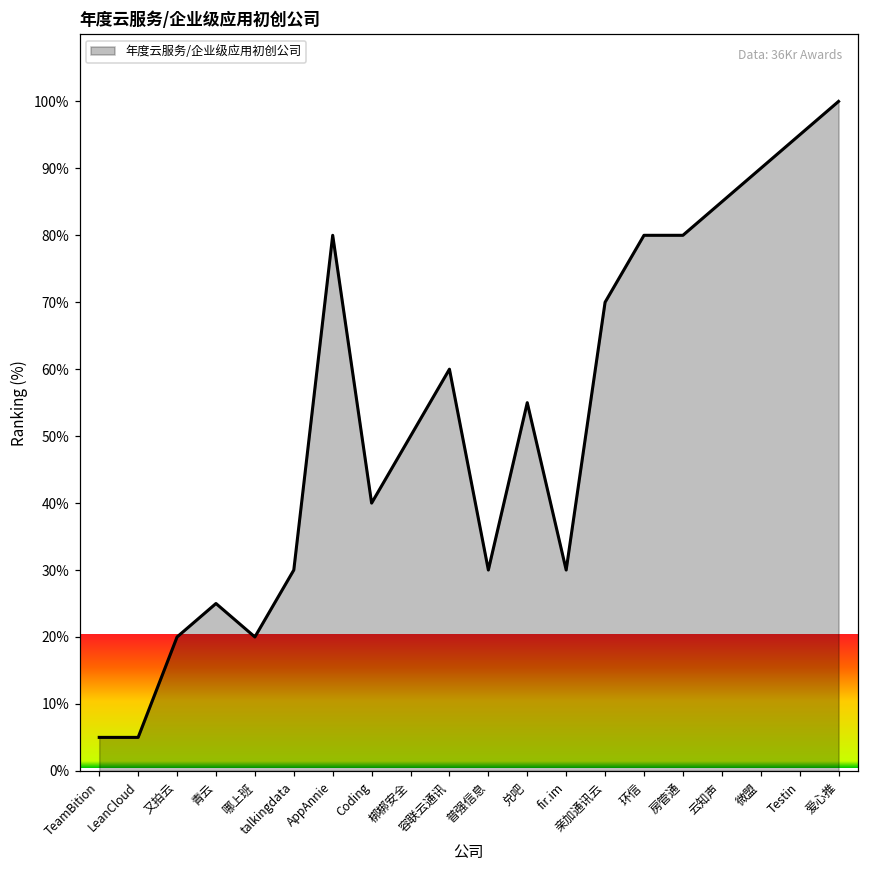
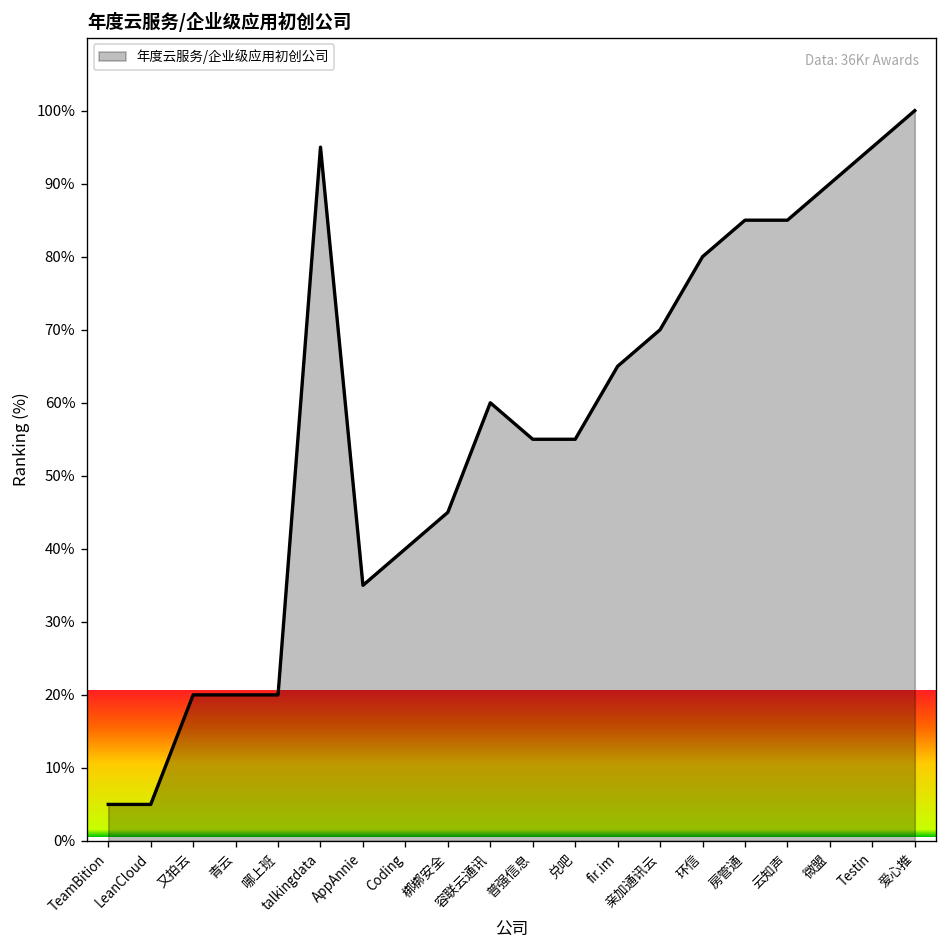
青云: 25% -> 20%
talkingdata: 30% -> 95%
AppAnnie: 80% -> 35%
梆梆安全: 50% -> 45%
普强信息: 30% -> 55%
fir.im: 30% -> 65%
房管通: 80% -> 85%
